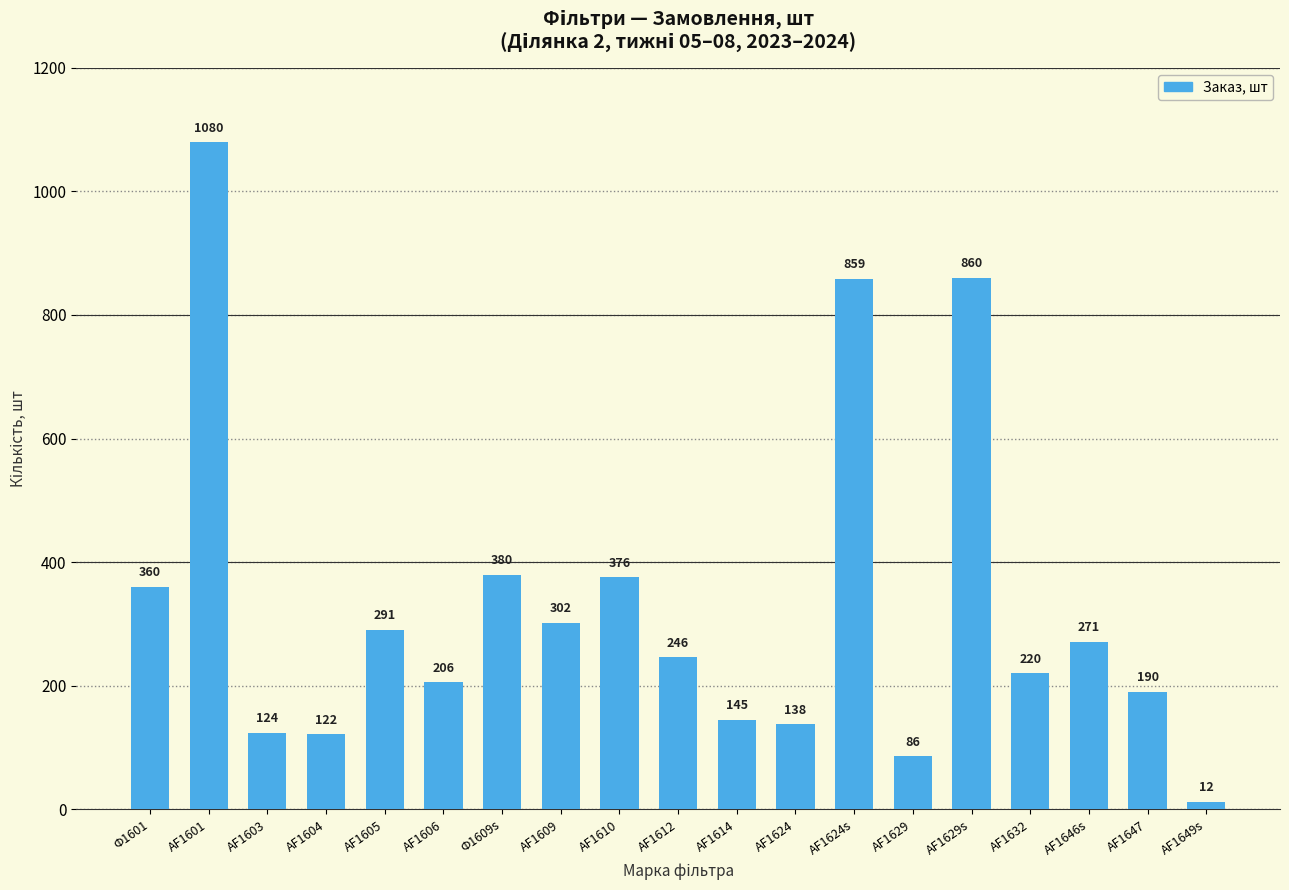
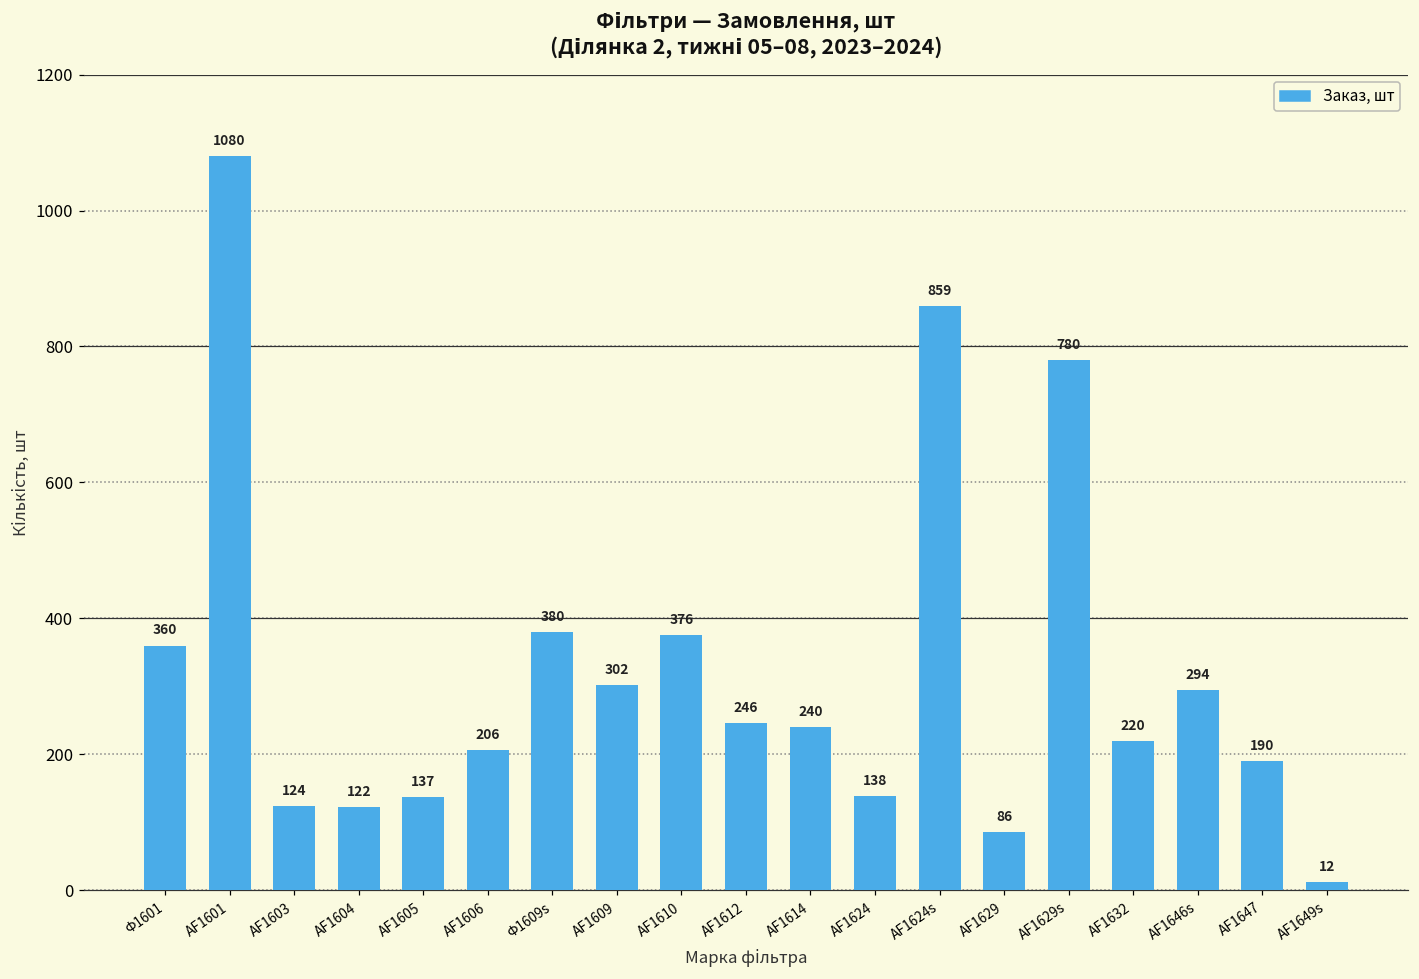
AF1605: 291 -> 137
AF1614: 145 -> 240
AF1629s: 860 -> 780
AF1646s: 271 -> 294
